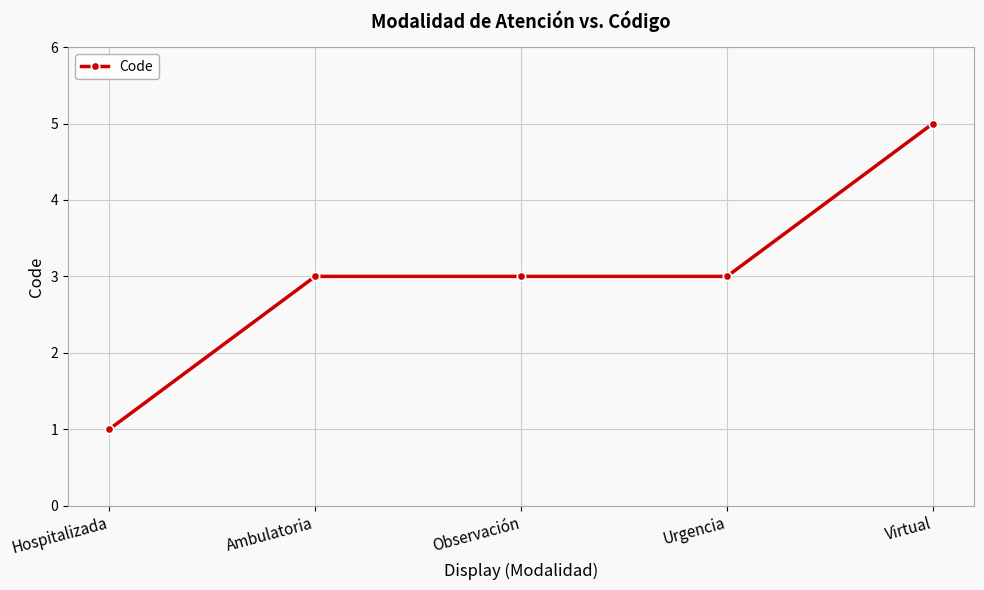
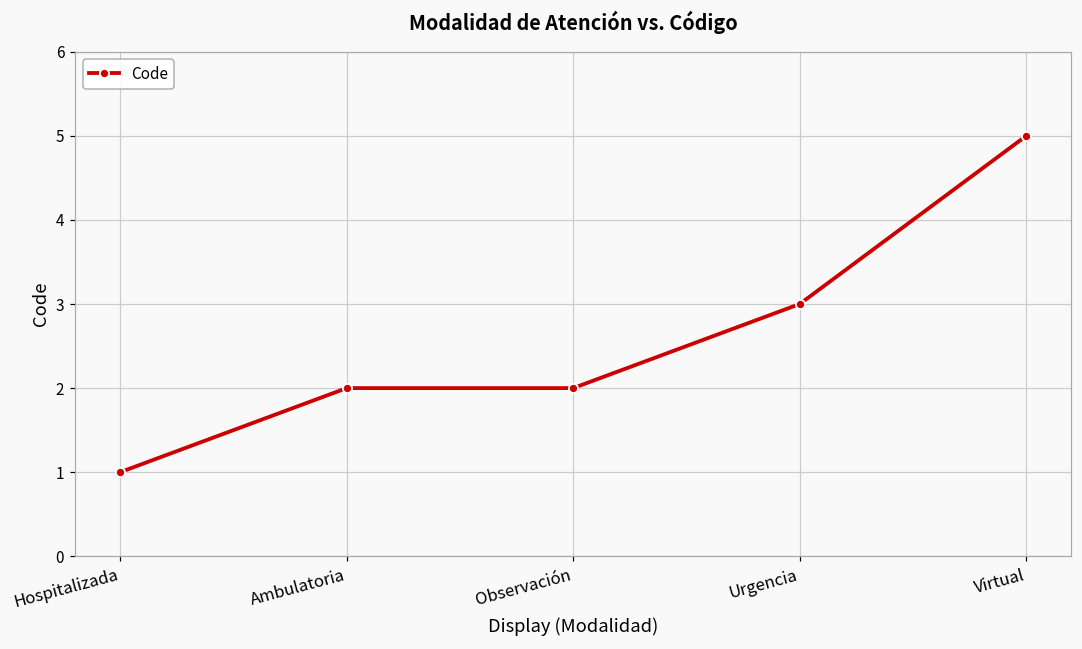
Ambulatoria: 3 -> 2
Observación: 3 -> 2
